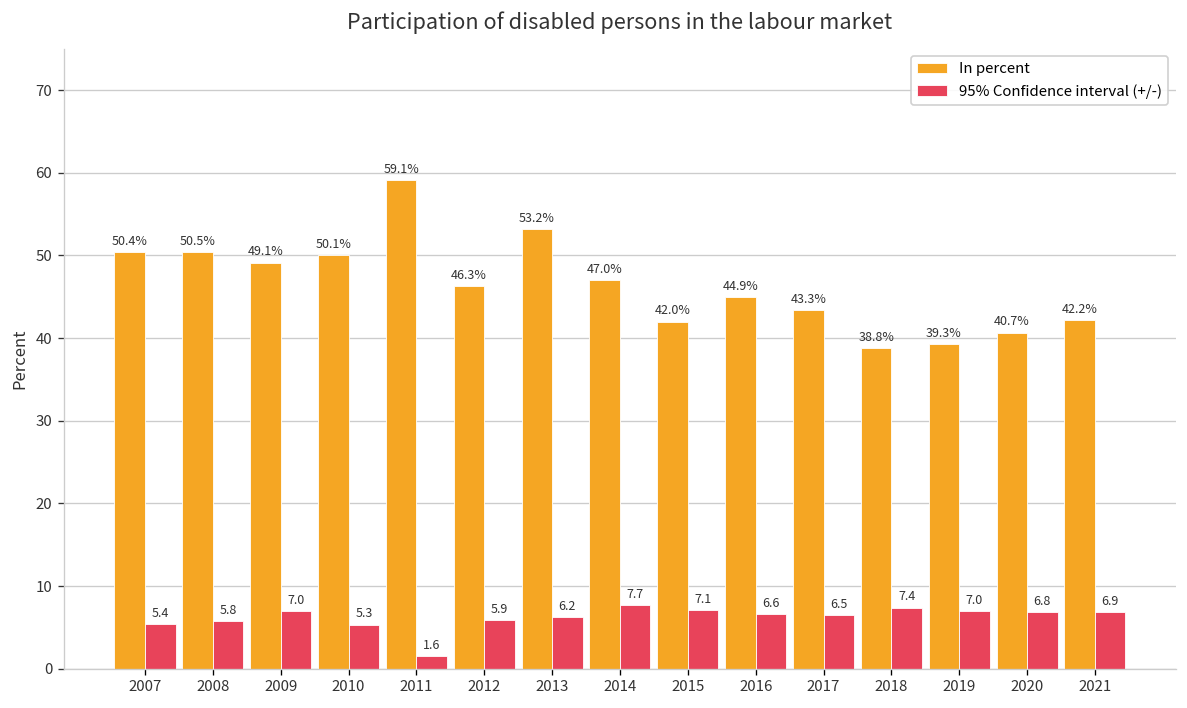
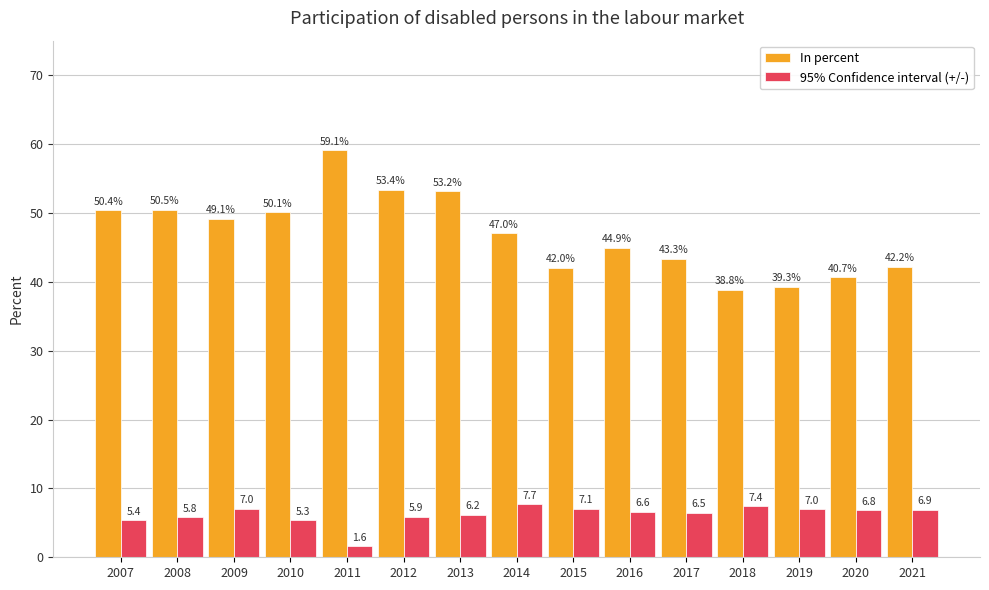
In percent, 2012: 46.3% -> 53.4%
